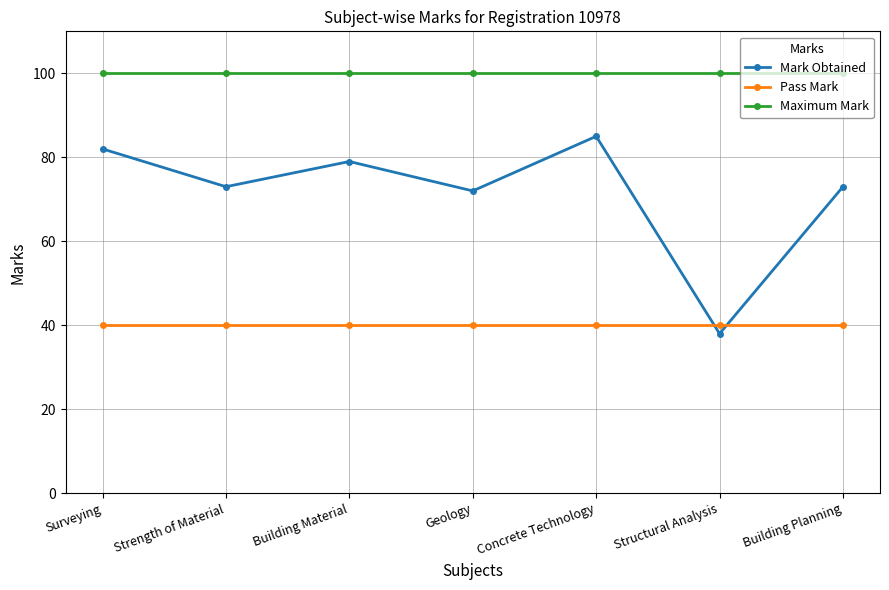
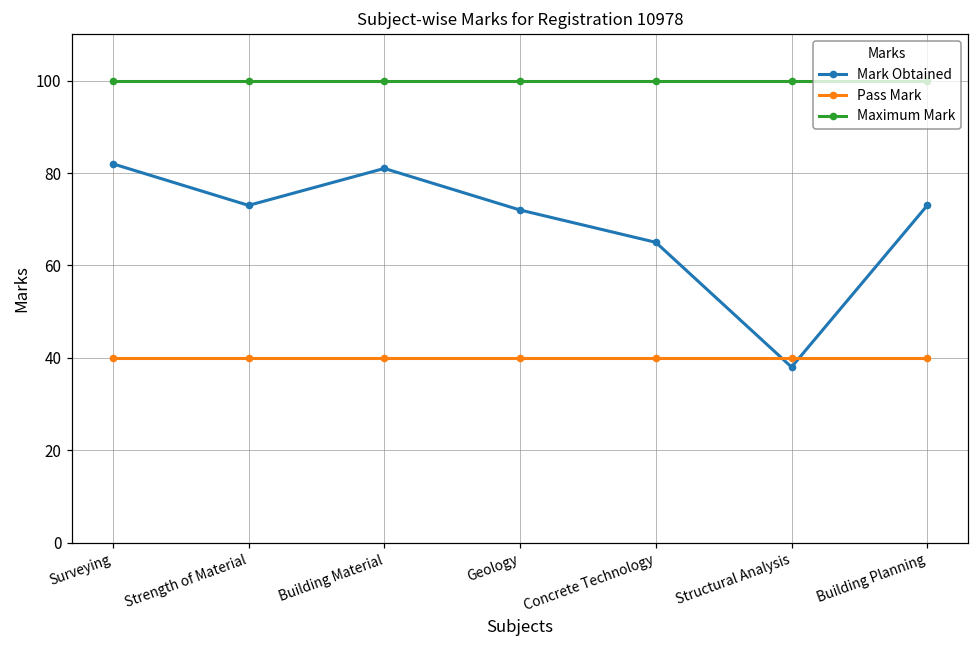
Mark Obtained, Building Material: 79 -> 81
Mark Obtained, Concrete Technology: 85 -> 65
